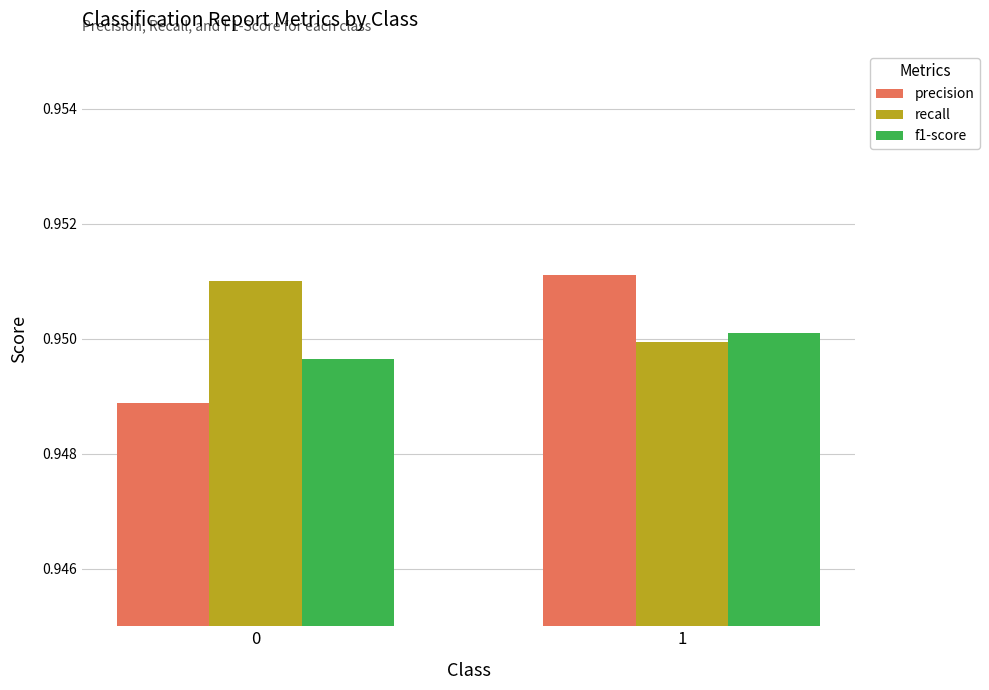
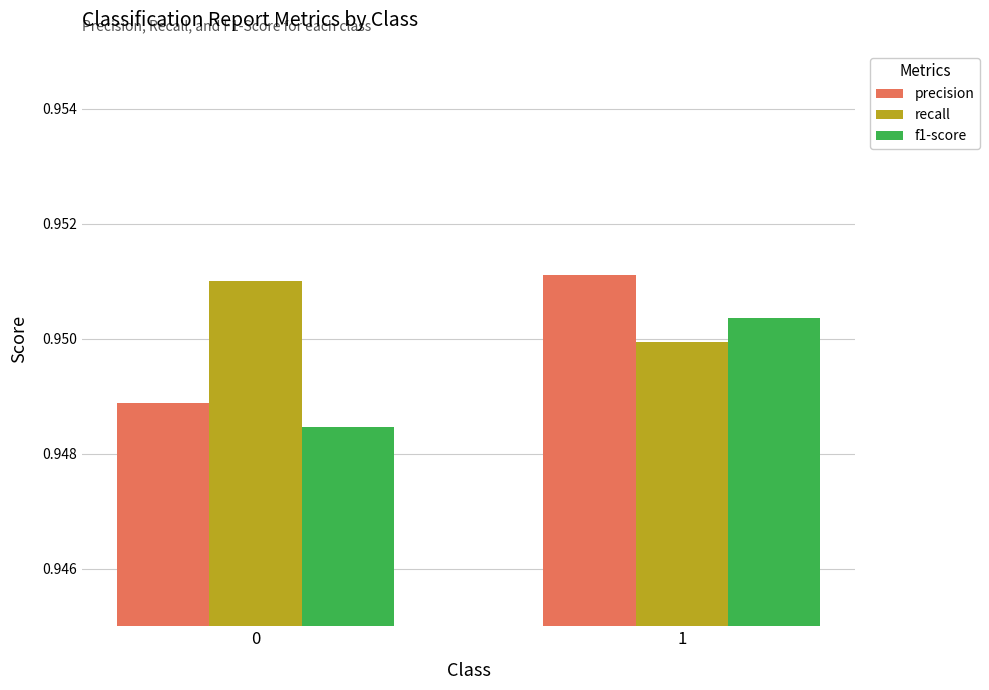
f1-score, 0: 0.9496 -> 0.9485
f1-score, 1: 0.9501 -> 0.9504
